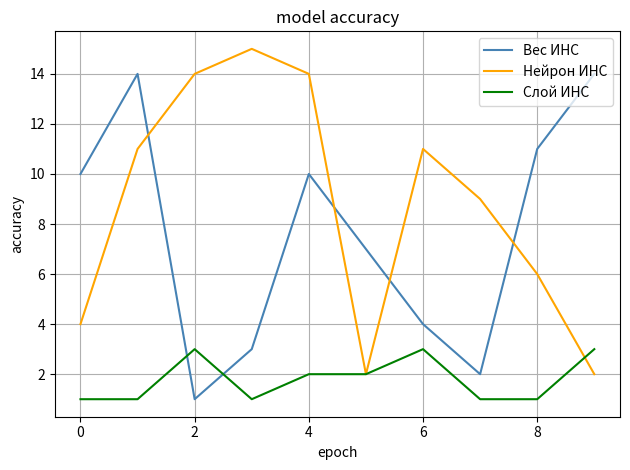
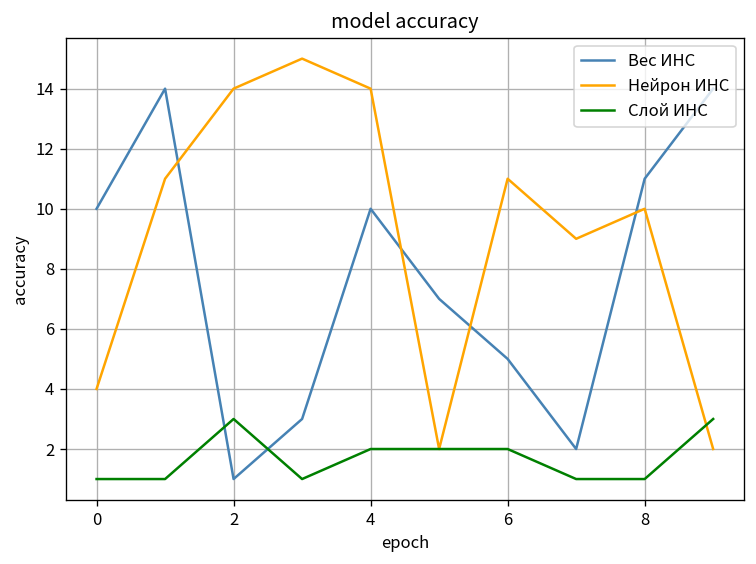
Вес ИНС, 6: 4 -> 5
Слой ИНС, 6: 3 -> 2
Нейрон ИНС, 8: 6 -> 10
